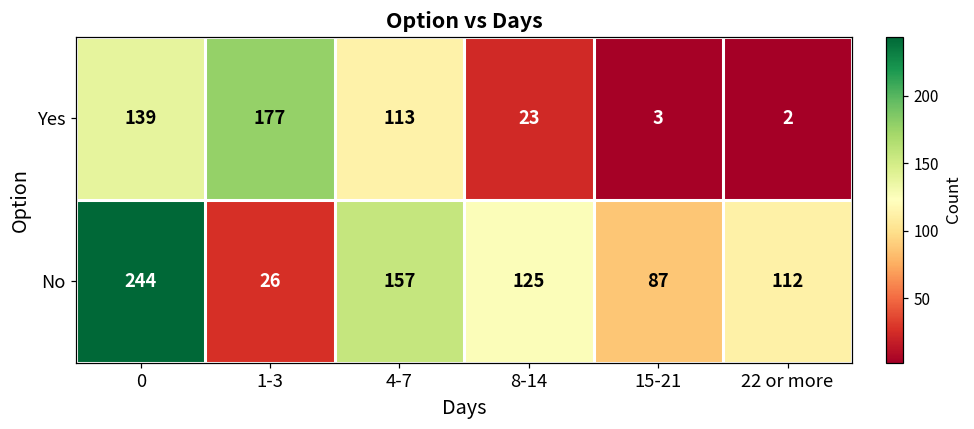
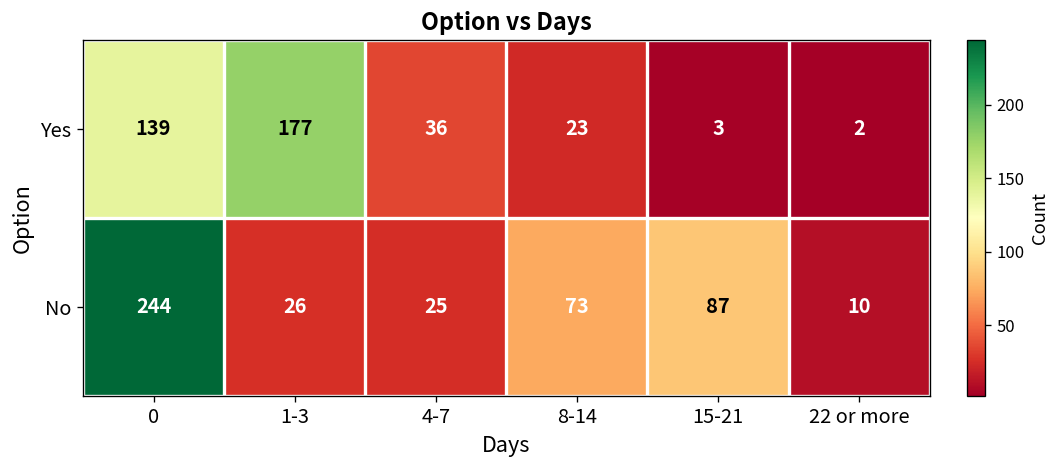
Yes, 4-7: 113 -> 36
No, 4-7: 157 -> 25
No, 8-14: 125 -> 73
No, 22 or more: 112 -> 10
